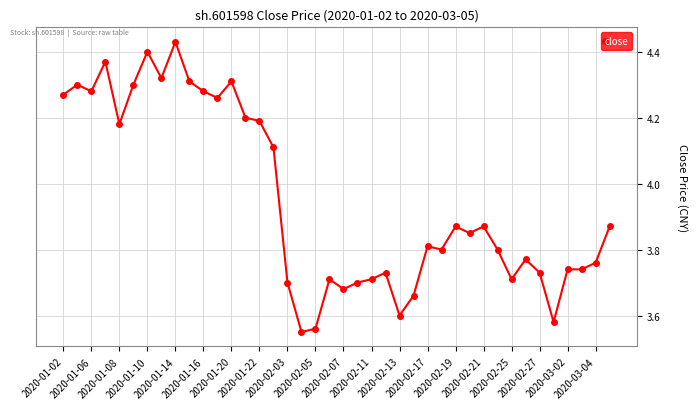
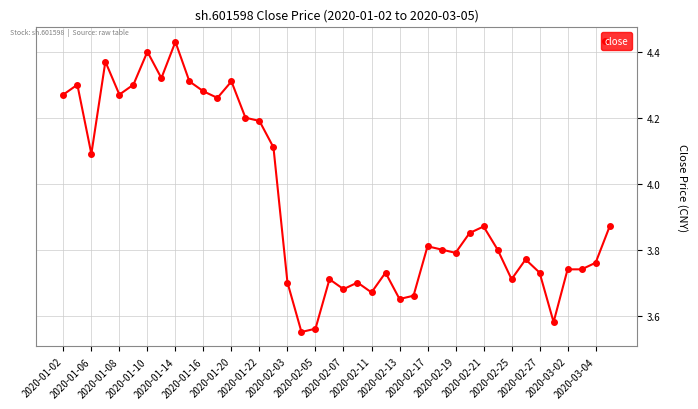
2020-01-06: 4.28 -> 4.09
2020-01-08: 4.18 -> 4.27
2020-02-11: 3.71 -> 3.67
2020-02-13: 3.60 -> 3.65
2020-02-19: 3.87 -> 3.79
